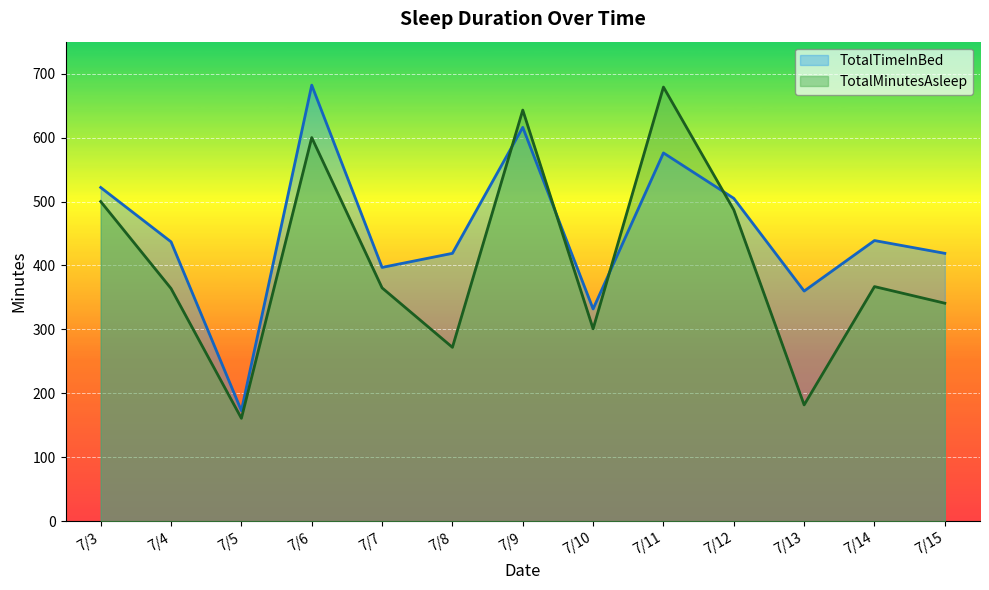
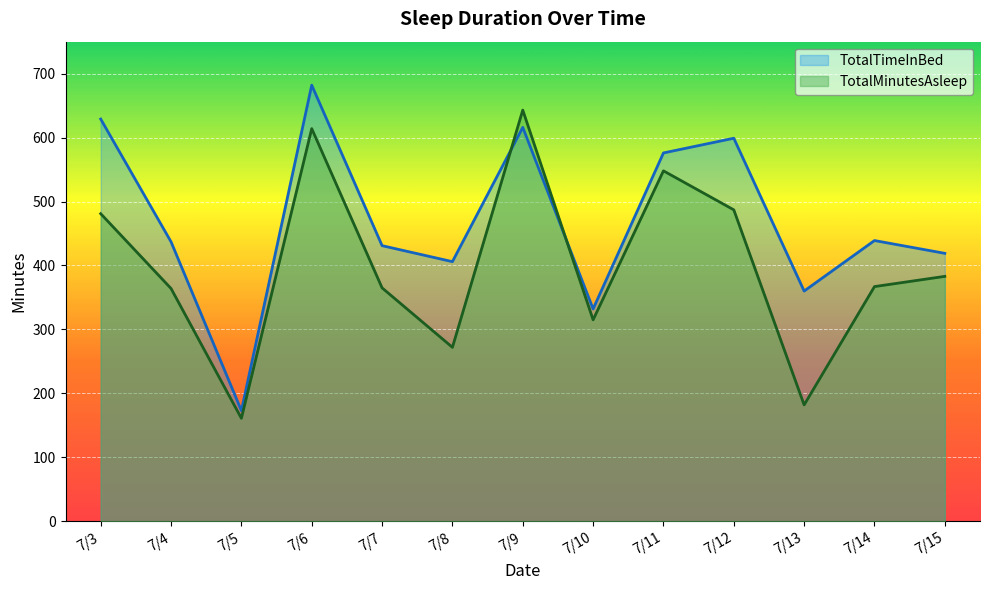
TotalTimeInBed, 7/3: 520 -> 630
TotalMinutesAsleep, 7/3: 500 -> 480
TotalMinutesAsleep, 7/6: 600 -> 610
TotalTimeInBed, 7/7: 400 -> 430
TotalTimeInBed, 7/8: 420 -> 410
TotalMinutesAsleep, 7/10: 300 -> 320
TotalMinutesAsleep, 7/11: 680 -> 550
TotalTimeInBed, 7/12: 510 -> 600
TotalMinutesAsleep, 7/15: 340 -> 380
